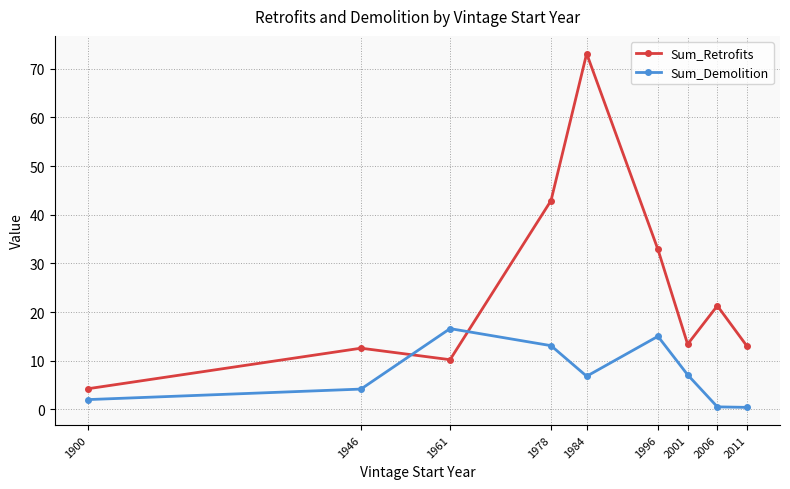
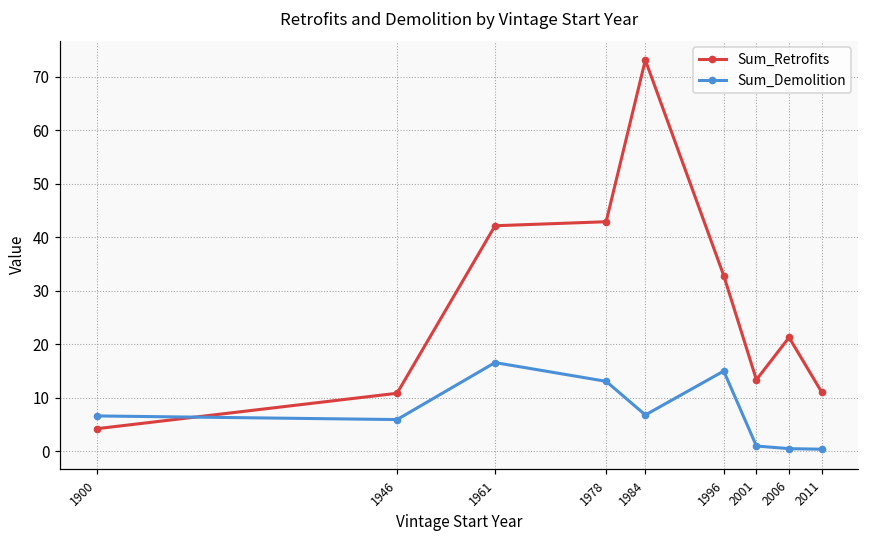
Sum_Demolition, 1900: 2 -> 7
Sum_Retrofits, 1946: 13 -> 11
Sum_Demolition, 1946: 4 -> 6
Sum_Retrofits, 1961: 10 -> 42
Sum_Demolition, 2001: 7 -> 1
Sum_Retrofits, 2011: 13 -> 11
